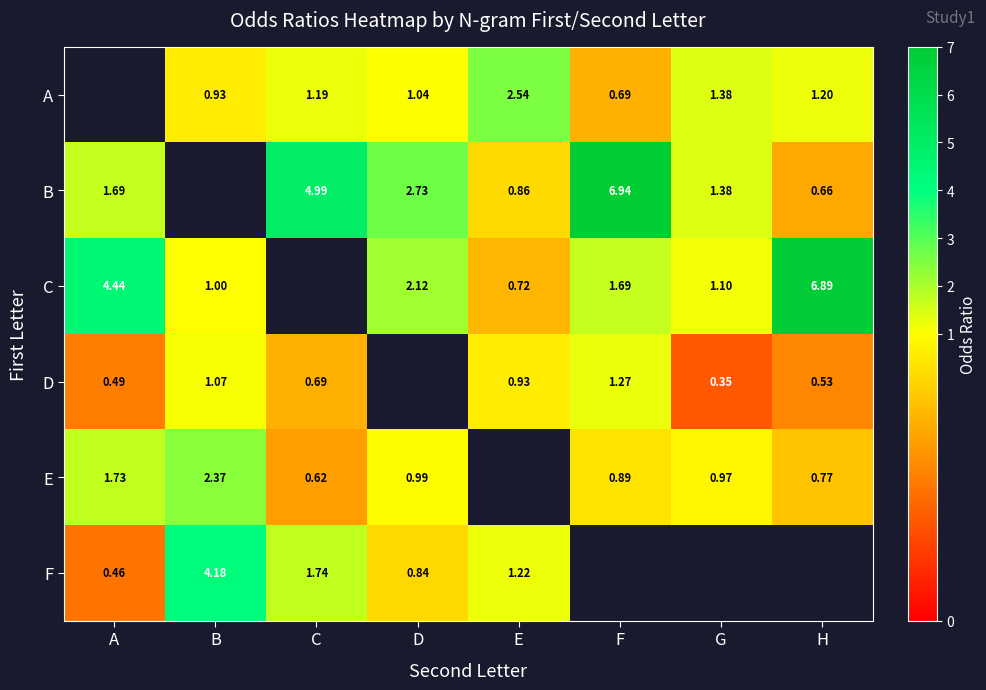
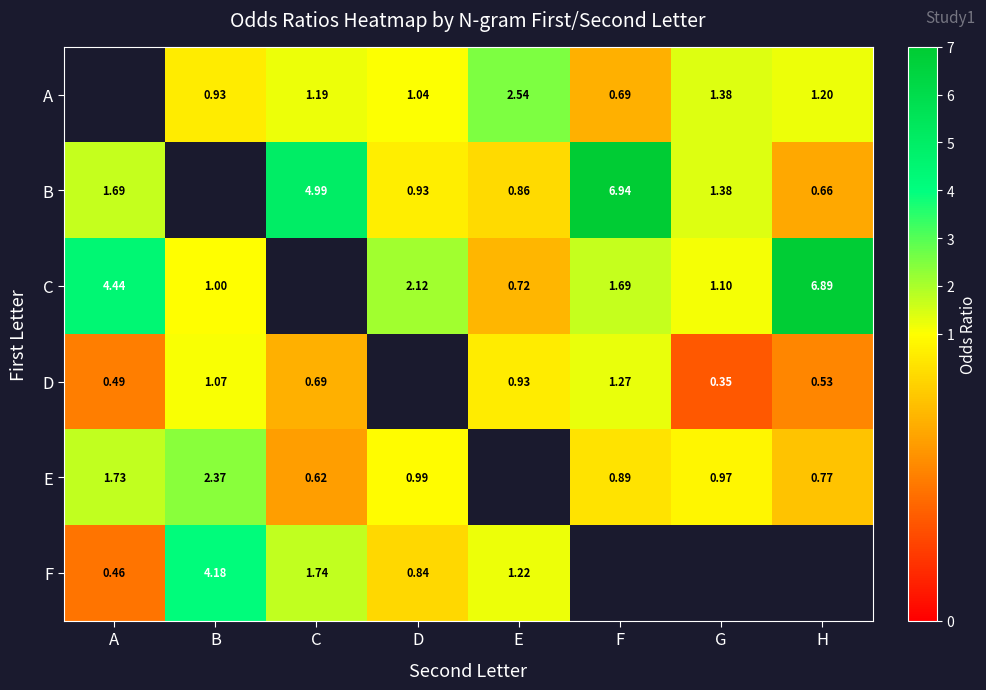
B, D: 2.73 -> 0.93
